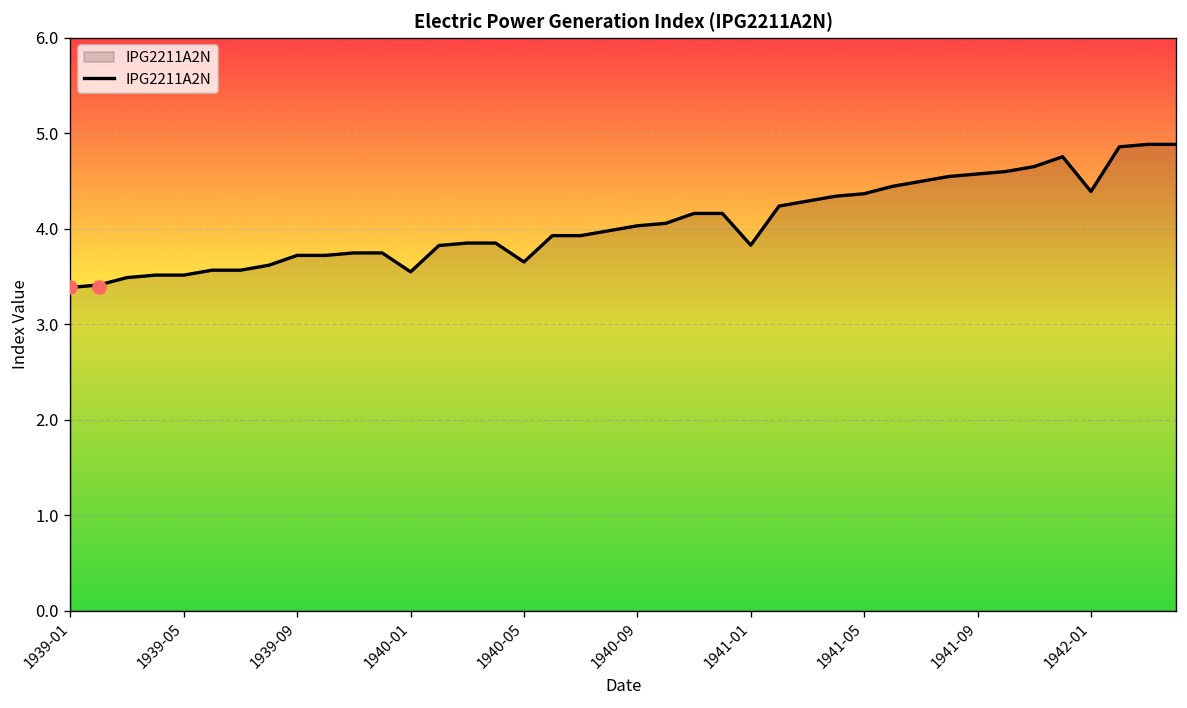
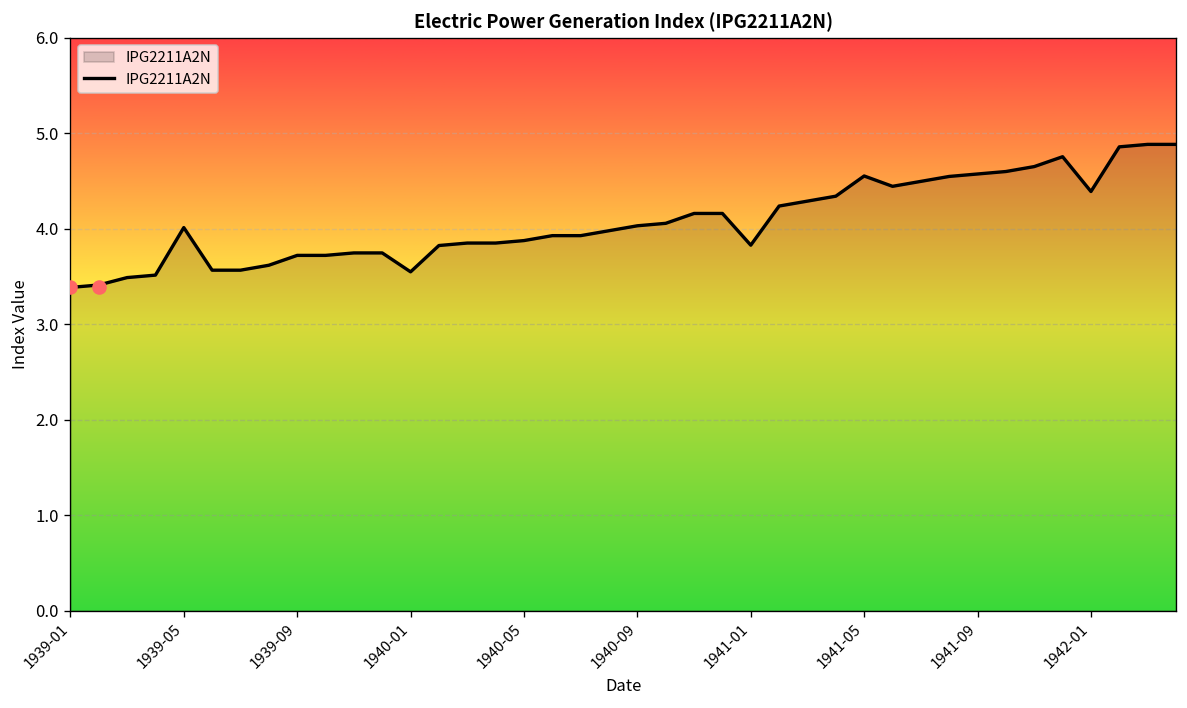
IPG2211A2N, 1939-05: 3.5 -> 4.0
IPG2211A2N, 1940-05: 3.7 -> 3.9
IPG2211A2N, 1941-05: 4.4 -> 4.6
